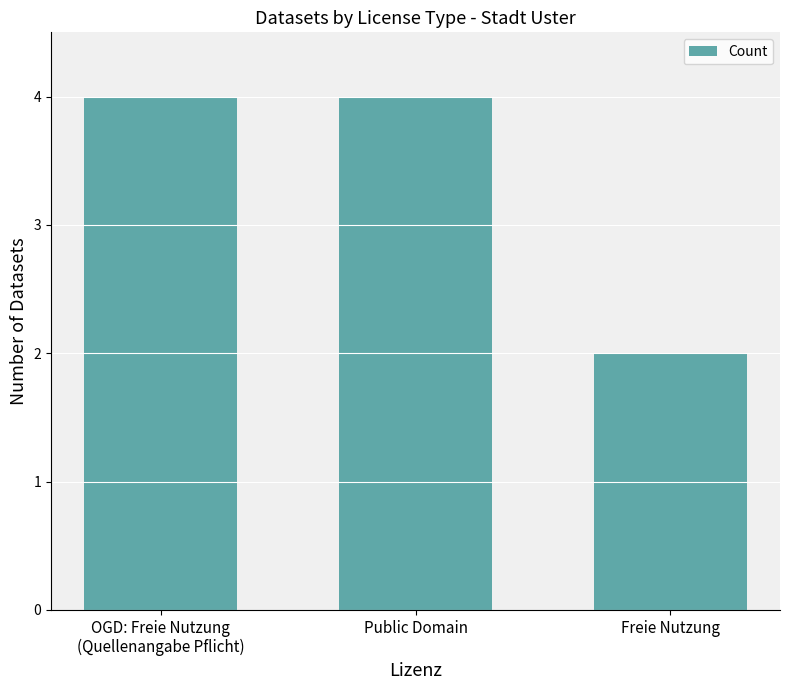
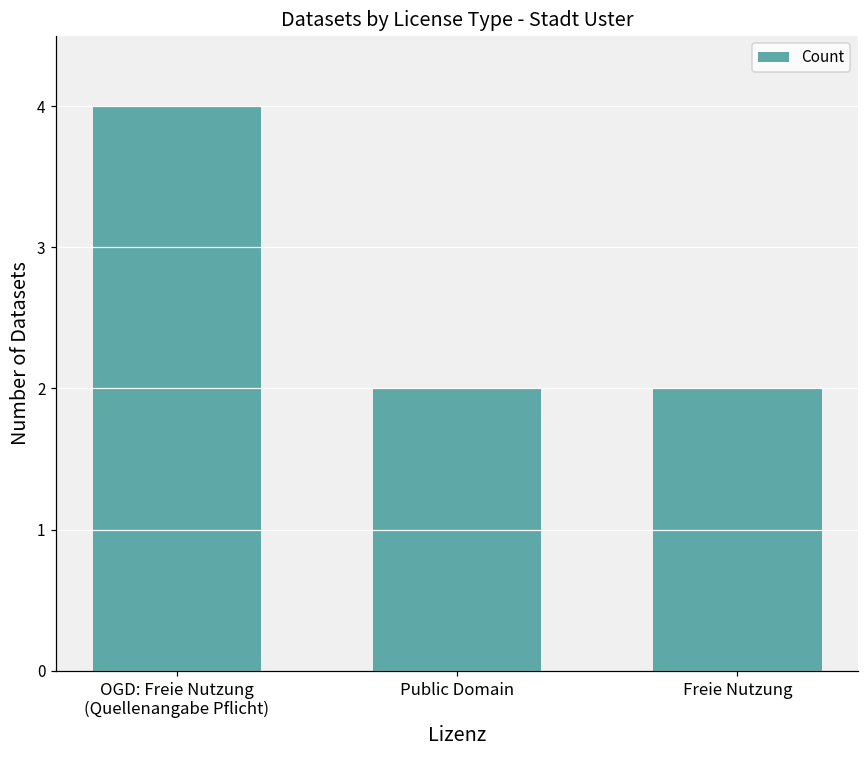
Public Domain: 4 -> 2
